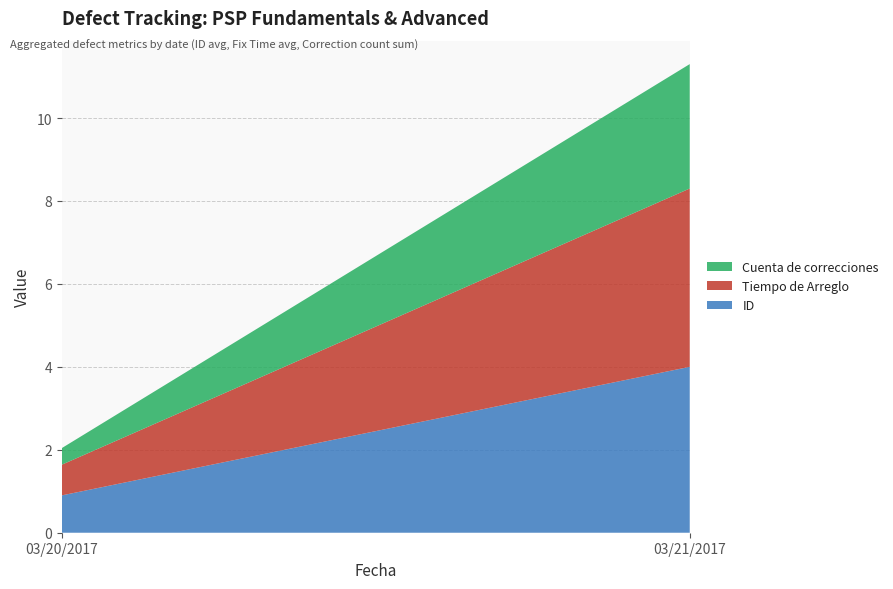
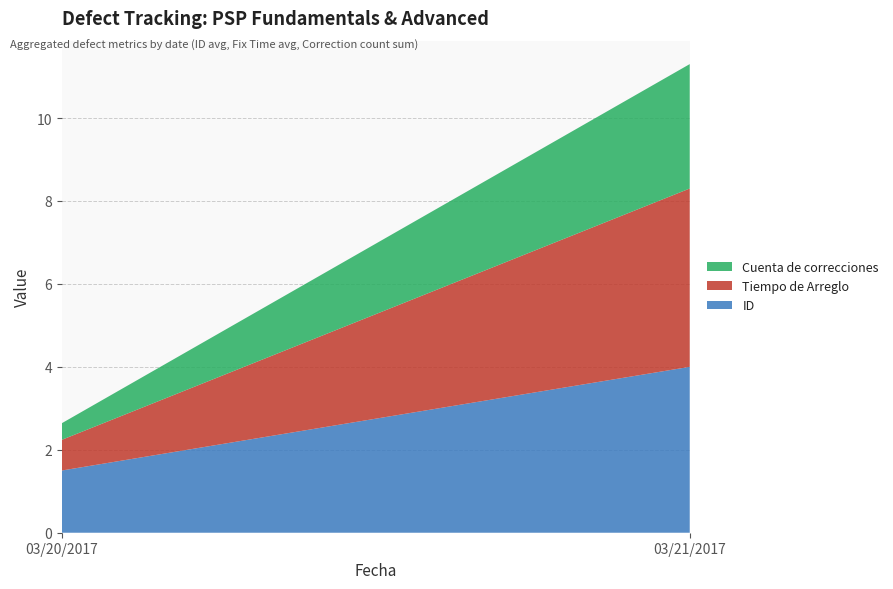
ID, 03/20/2017: 0.9 -> 1.5
